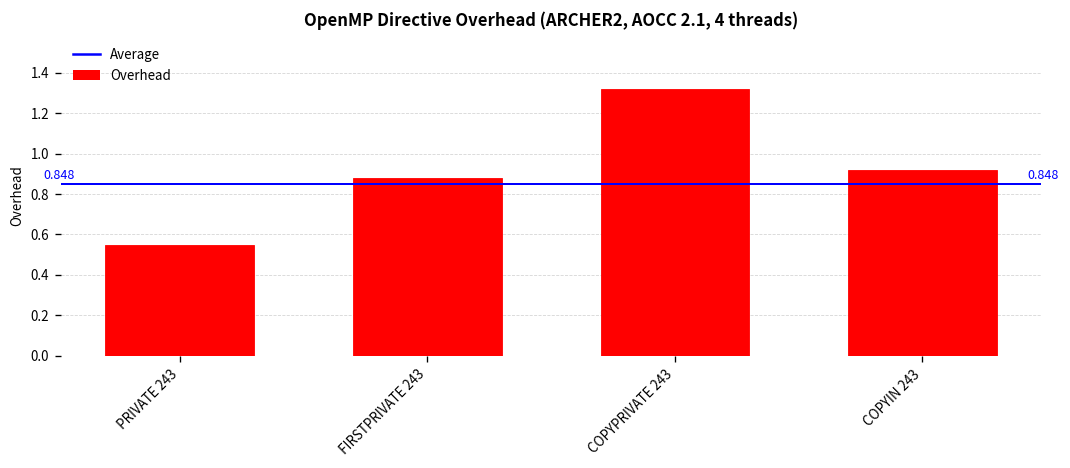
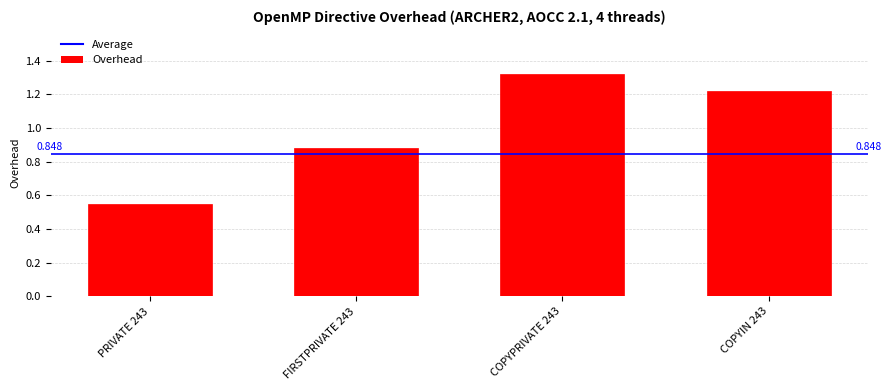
COPYIN 243: 0.92 -> 1.22
